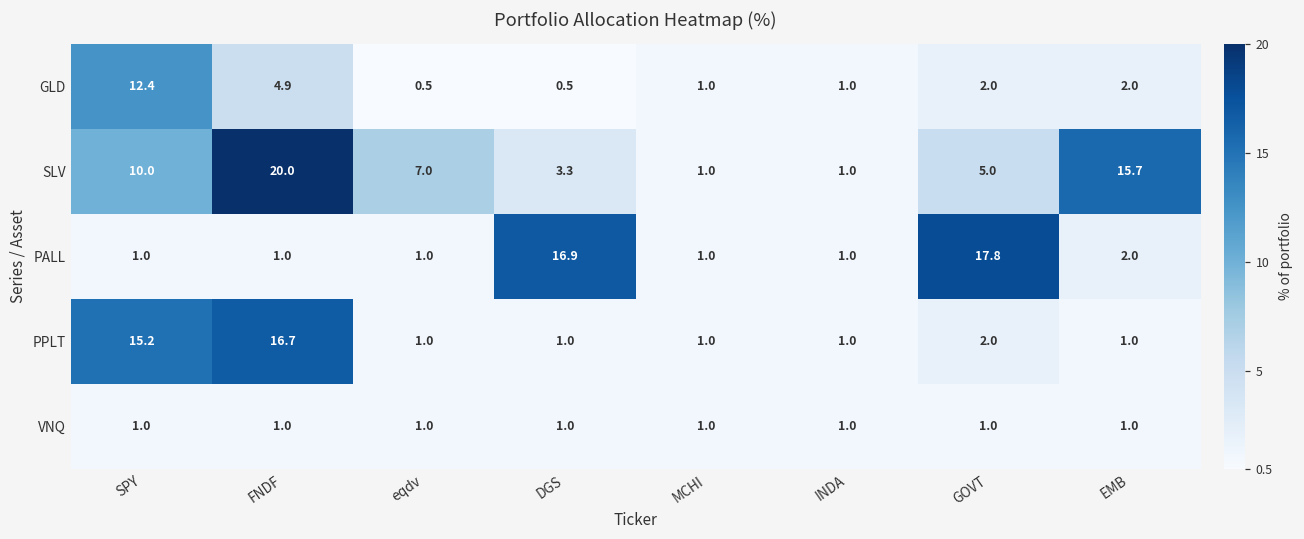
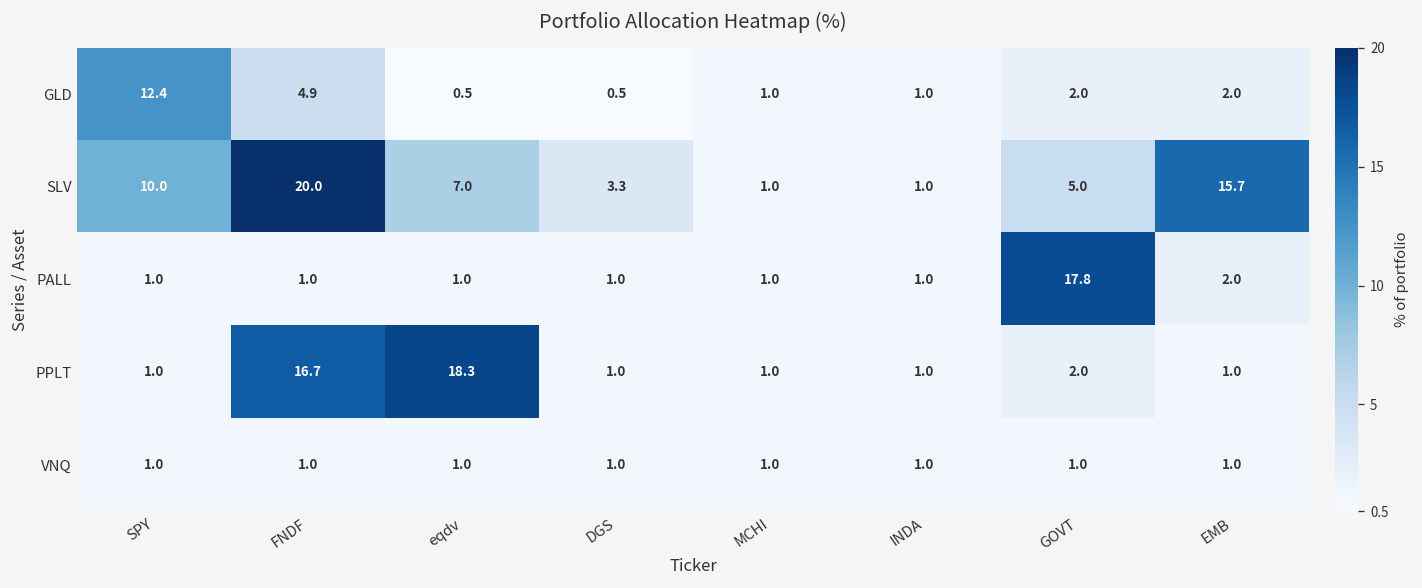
PALL, DGS: 16.9 -> 1.0
PPLT, SPY: 15.2 -> 1.0
PPLT, eqdv: 1.0 -> 18.3
